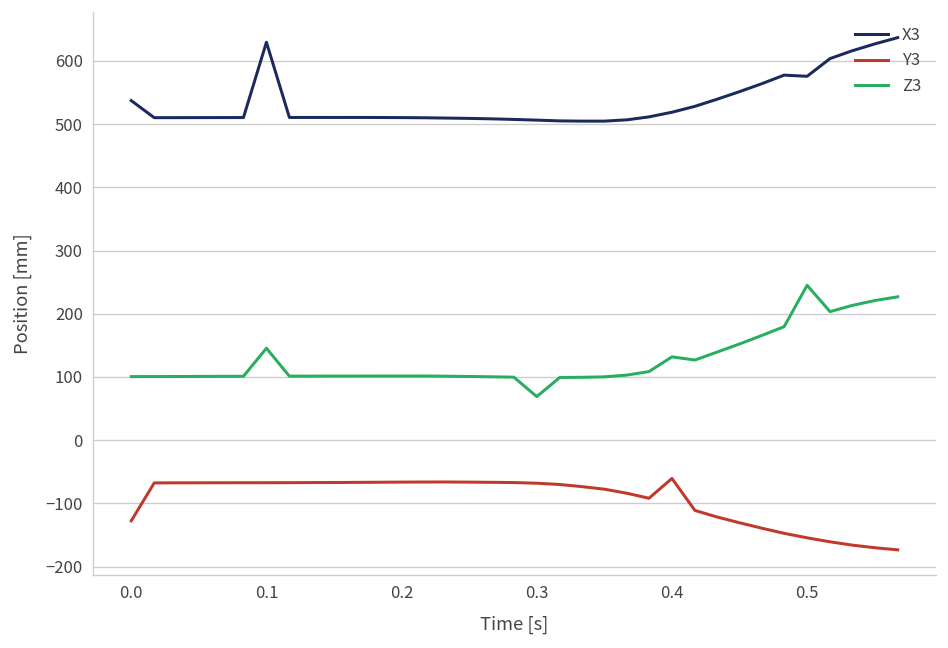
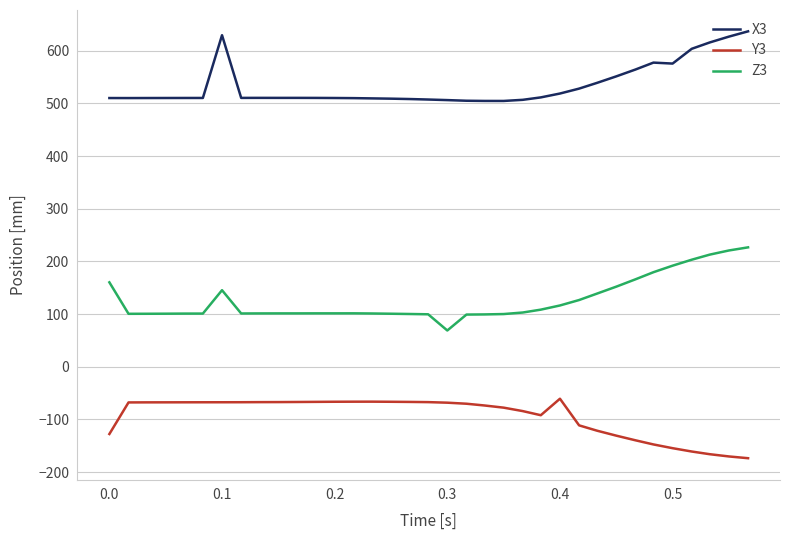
X3, 0.0: 540 -> 510
Z3, 0.0: 100 -> 160
Z3, 0.4: 130 -> 120
Z3, 0.5: 240 -> 190
